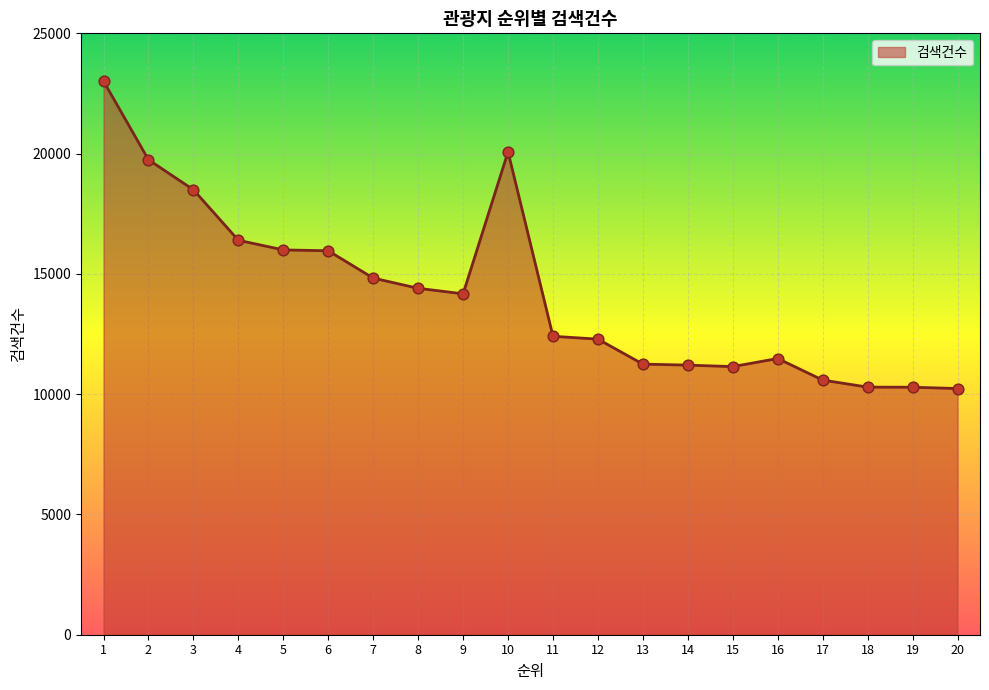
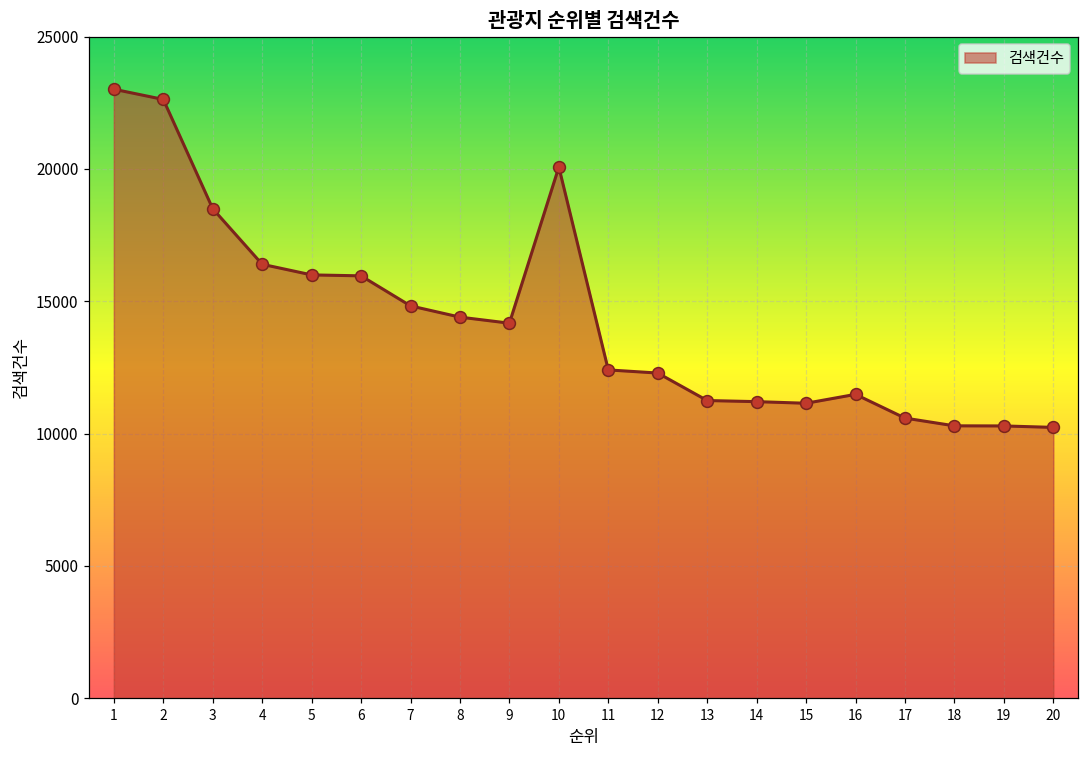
2: 19700 -> 22600
